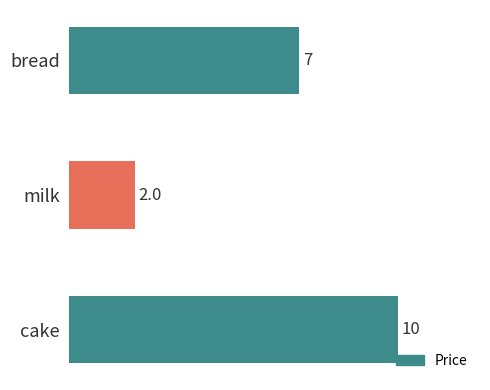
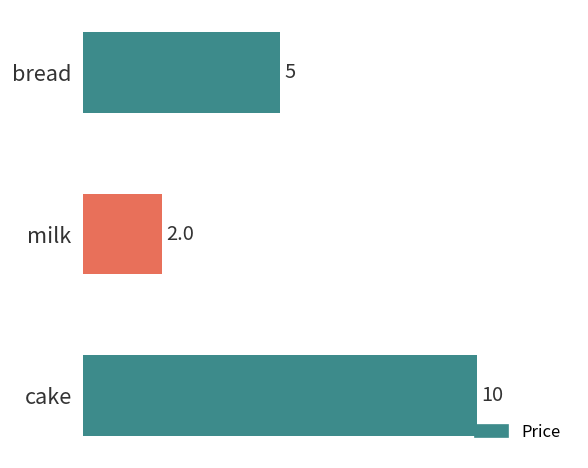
bread: 7 -> 5
